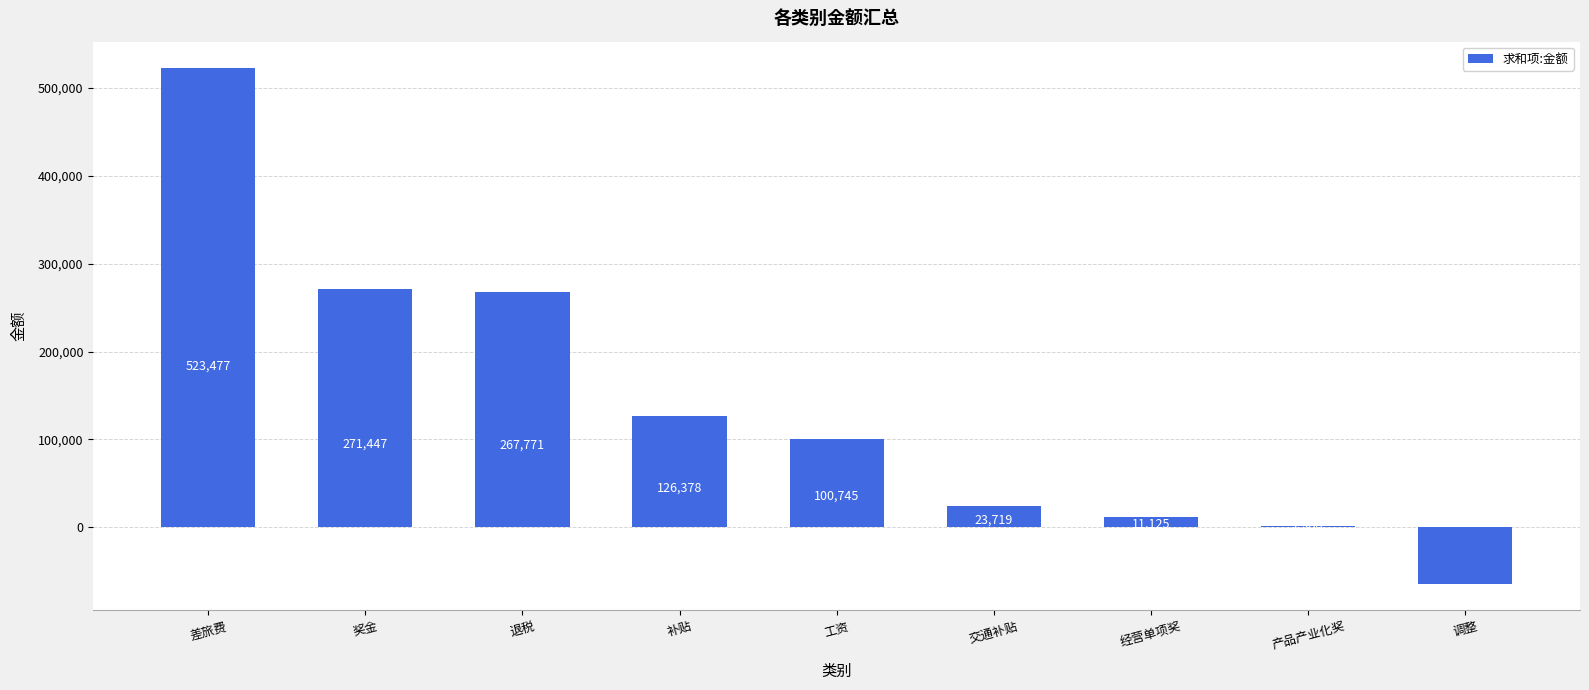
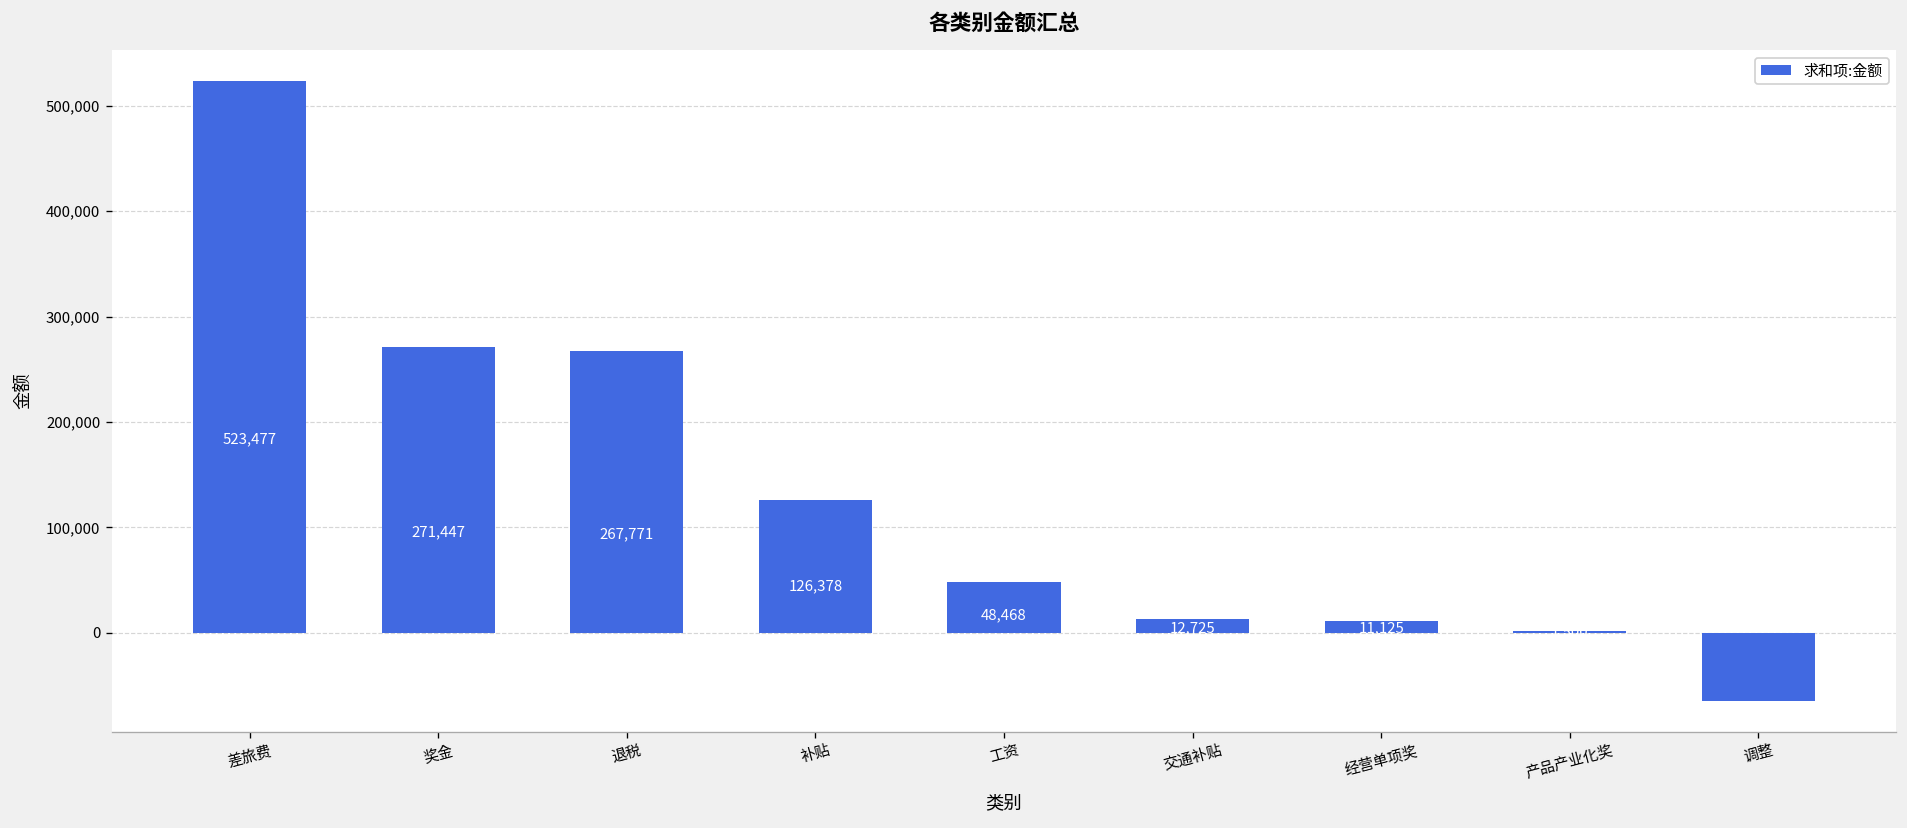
工资: 100,745 -> 48,468
交通补贴: 23,719 -> 12,725
